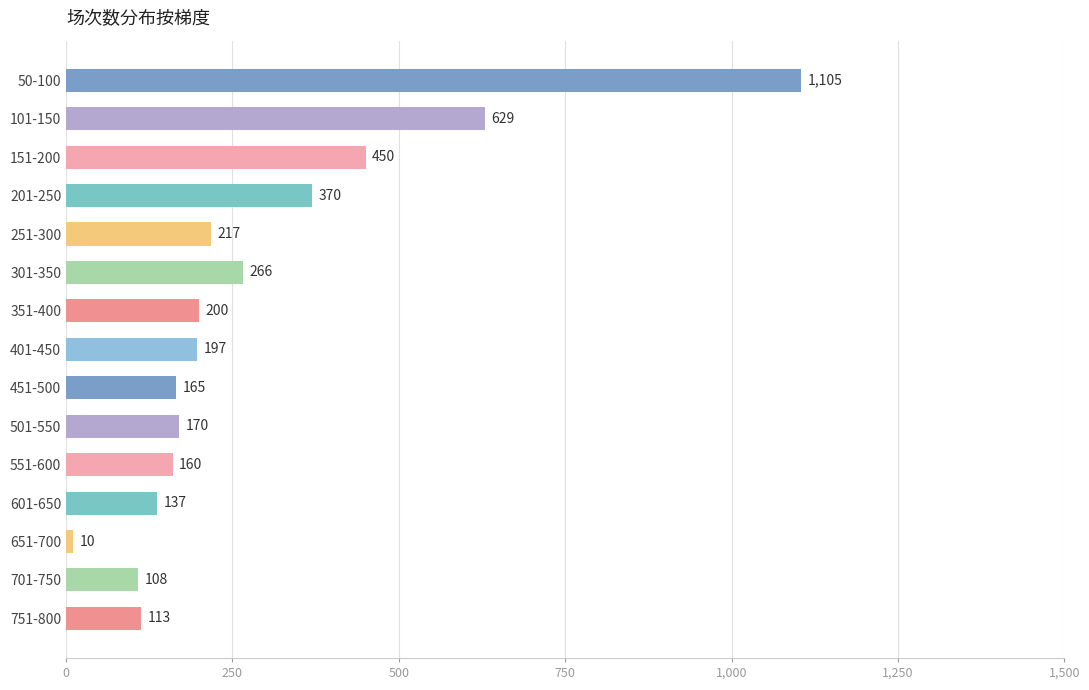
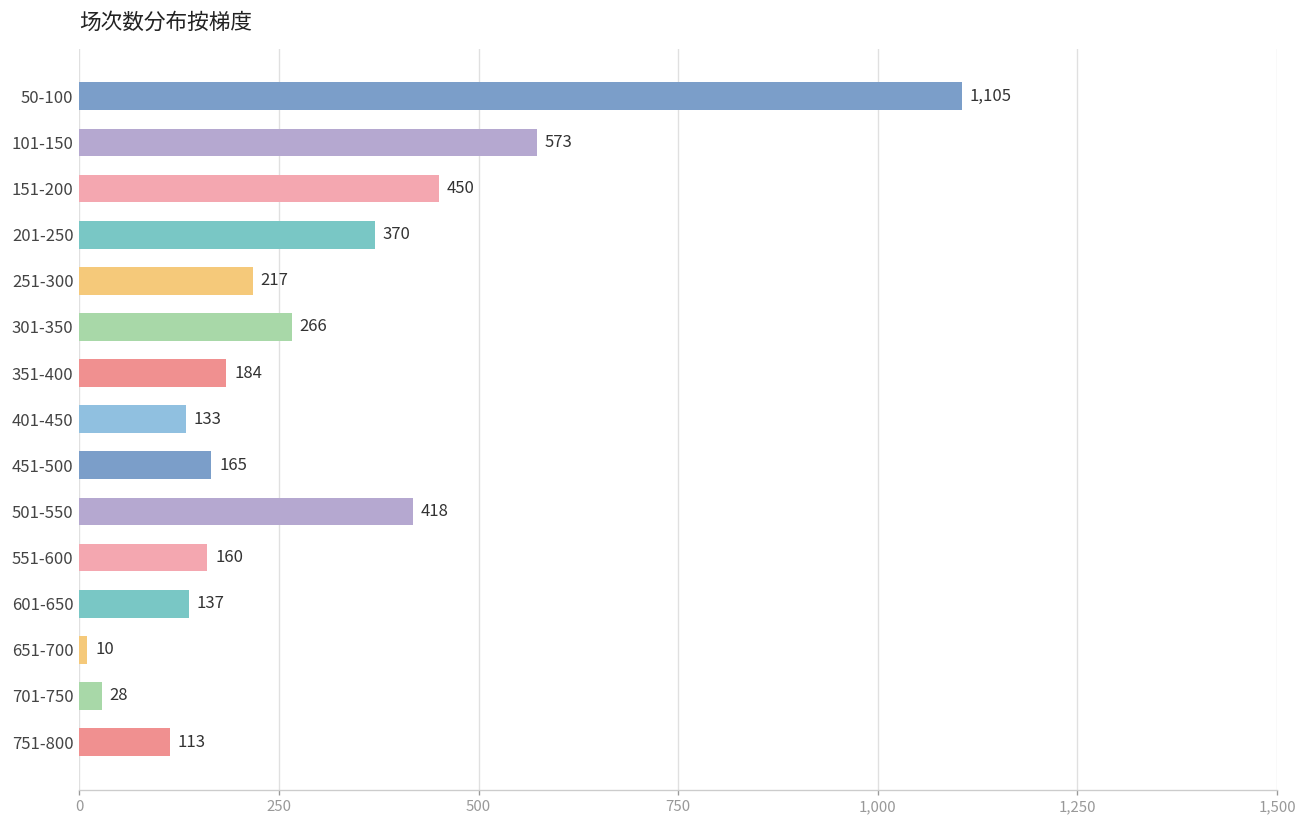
101-150: 629 -> 573
351-400: 200 -> 184
401-450: 197 -> 133
501-550: 170 -> 418
701-750: 108 -> 28
